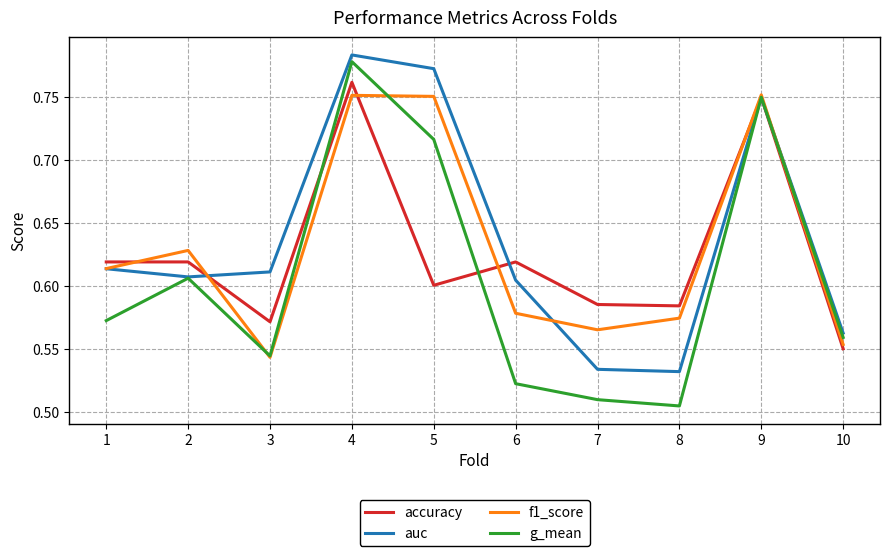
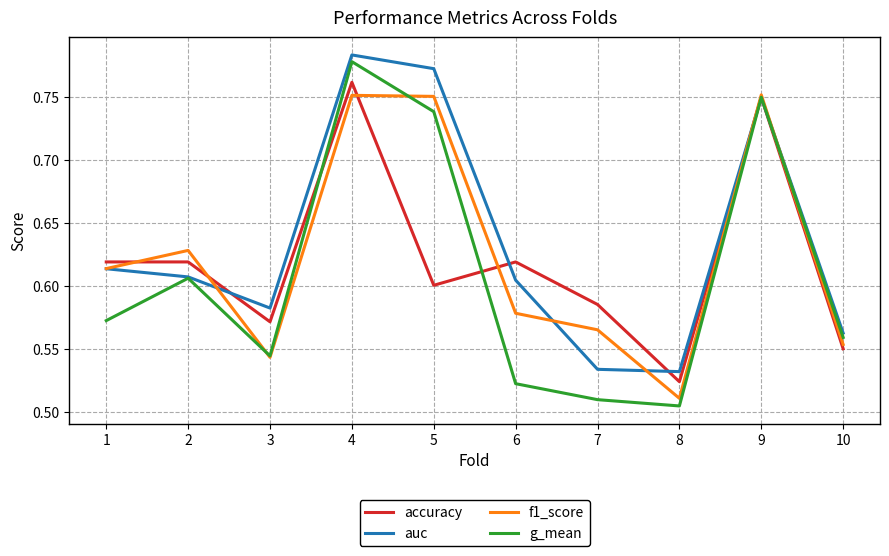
auc, 3: 0.611 -> 0.582
g_mean, 5: 0.716 -> 0.739
accuracy, 8: 0.584 -> 0.524
f1_score, 8: 0.574 -> 0.511
